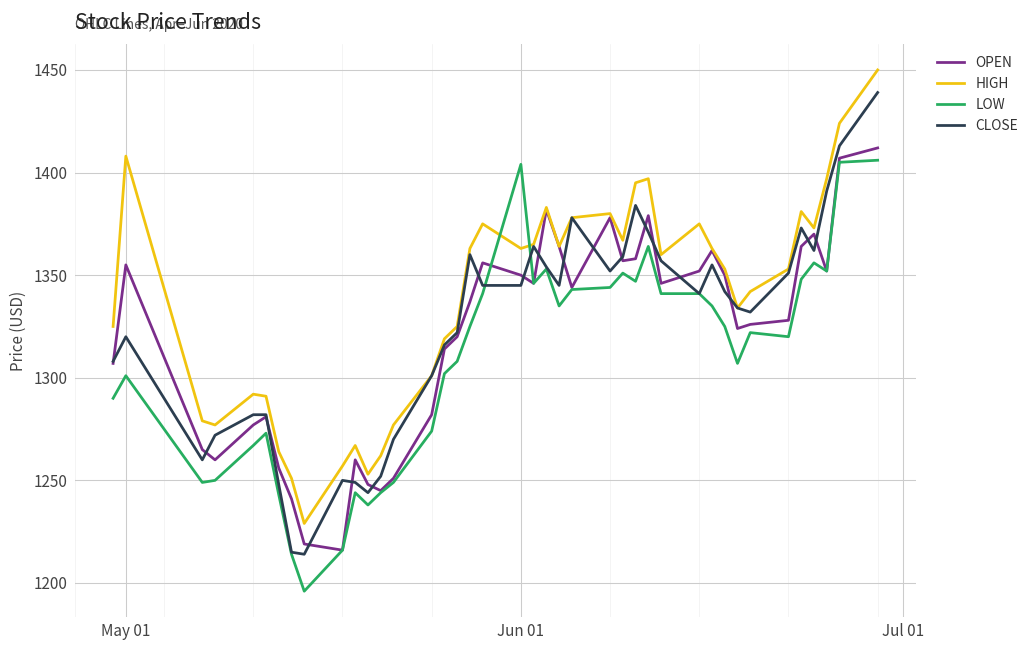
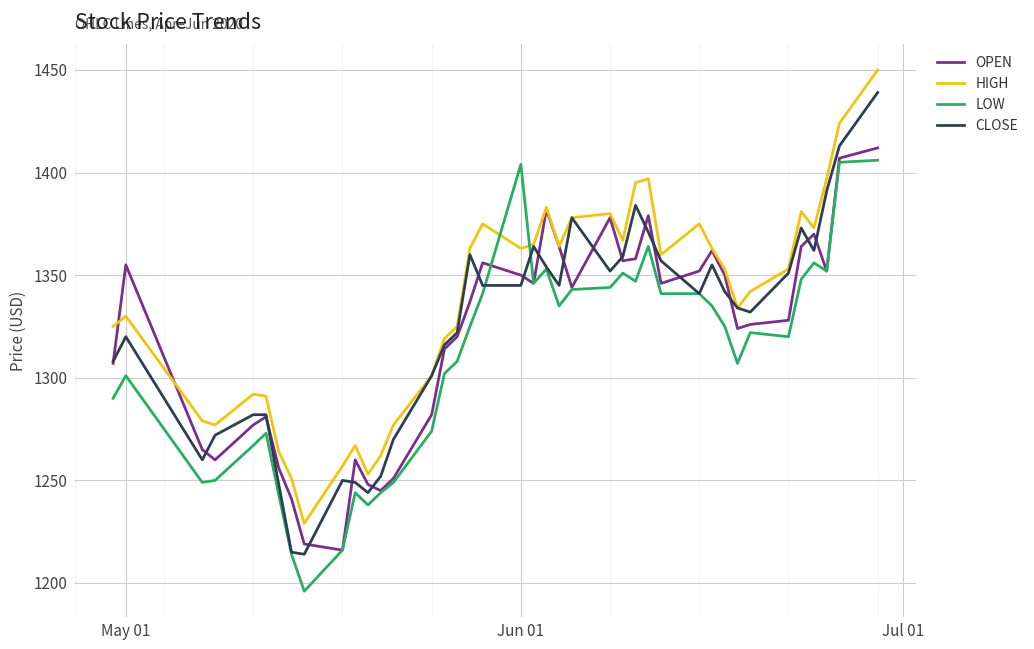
HIGH, May 01: 1408 -> 1330
